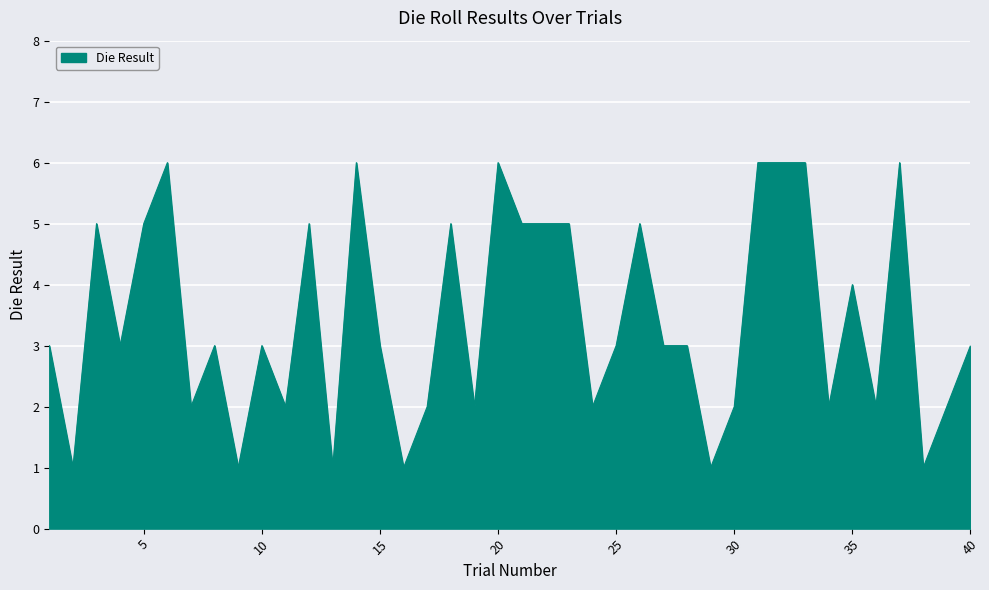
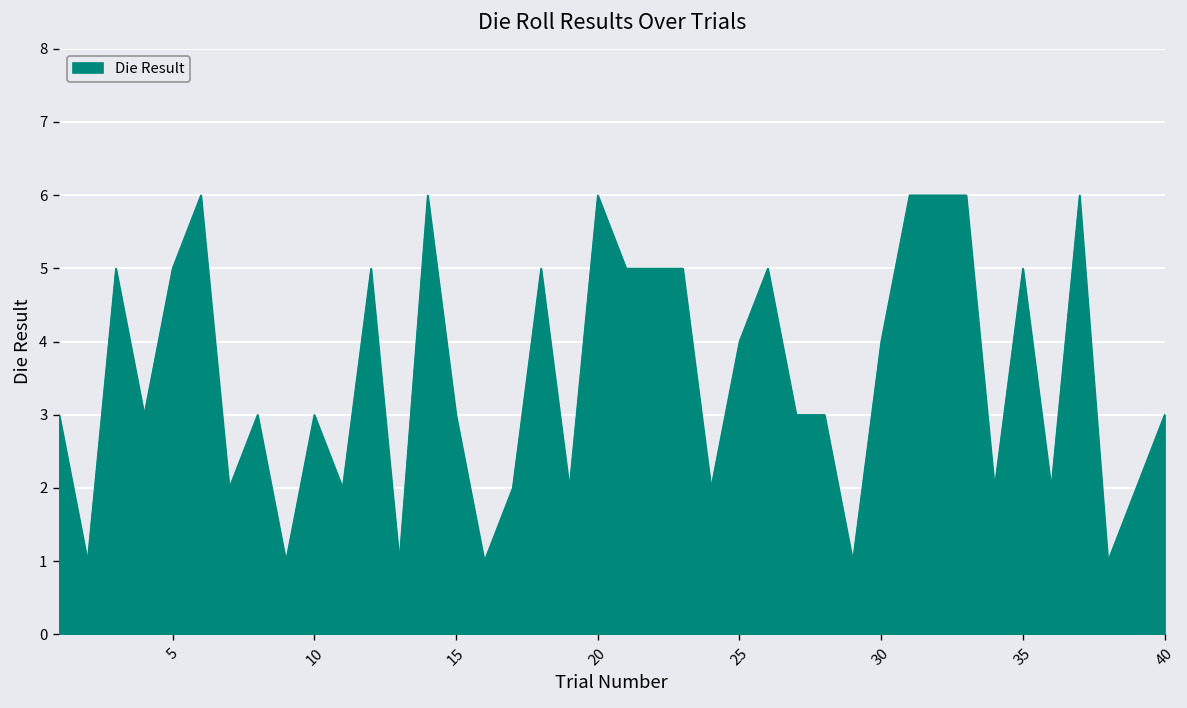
25: 3 -> 4
30: 2 -> 4
35: 4 -> 5
